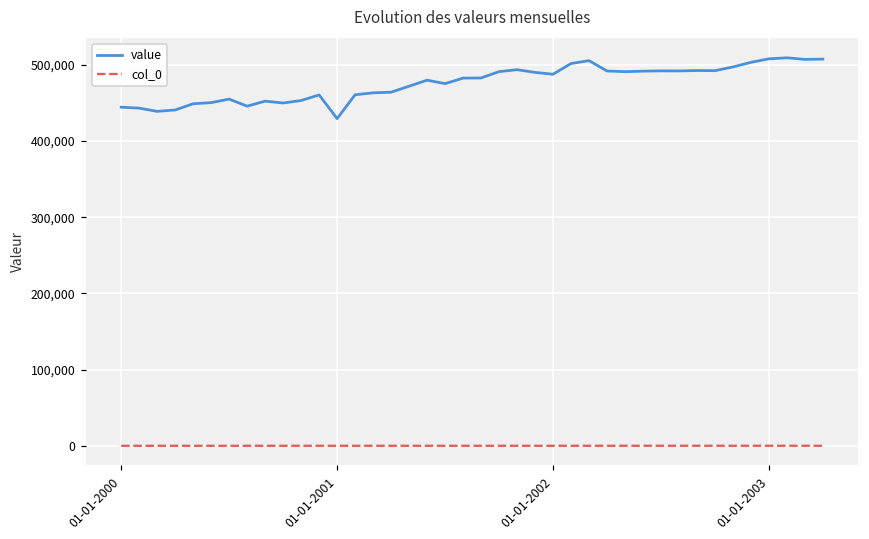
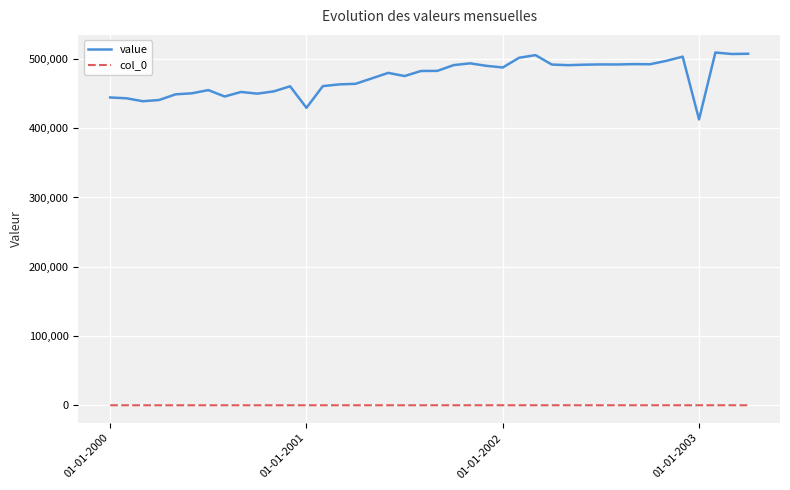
value, 01-01-2003: 510,000 -> 410,000
